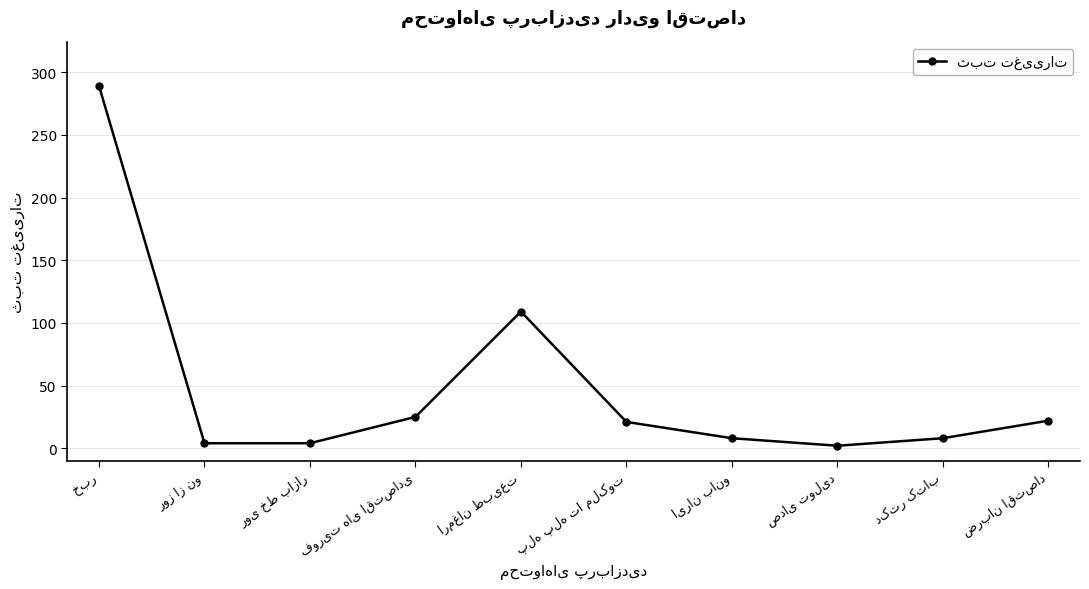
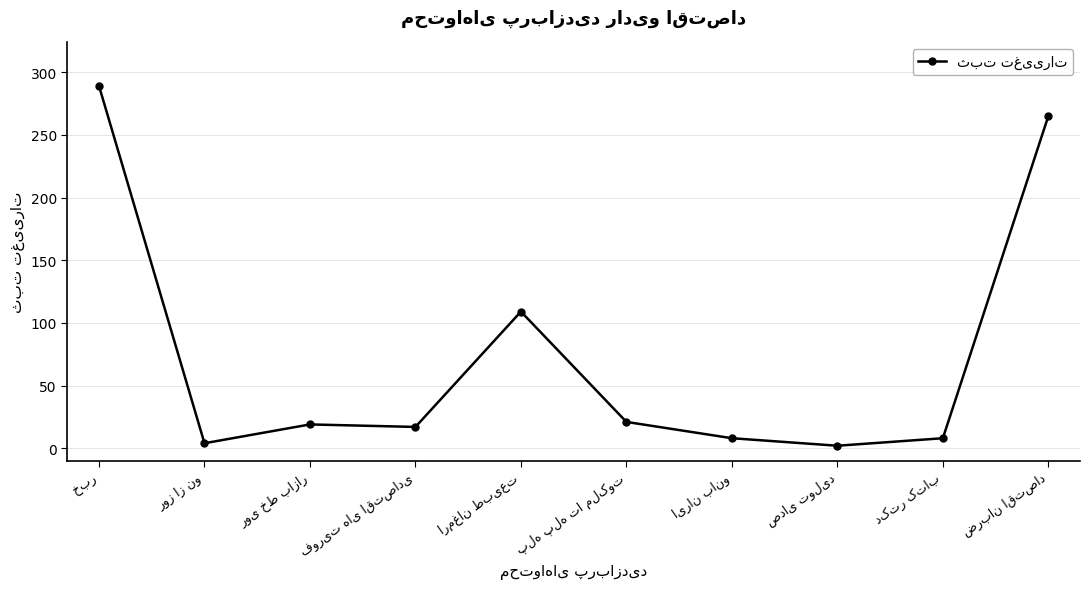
روی خط بازار: 4 -> 19
فوریت های اقتصادی: 25 -> 17
ضربان اقتصاد: 22 -> 265
